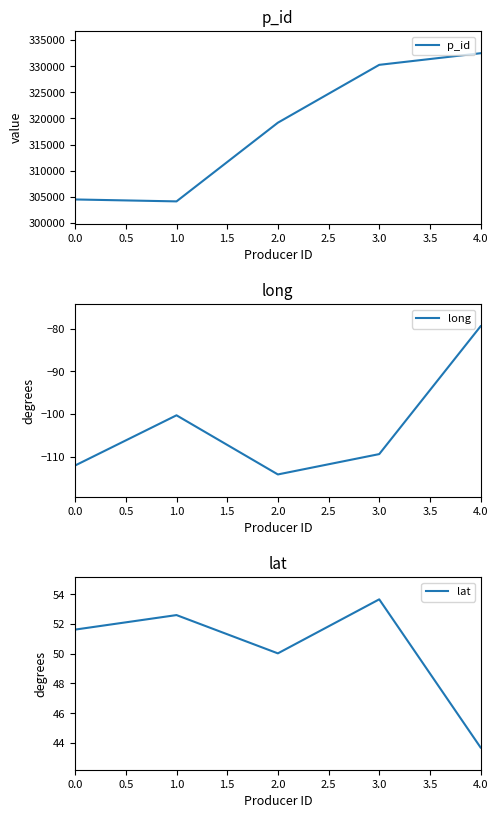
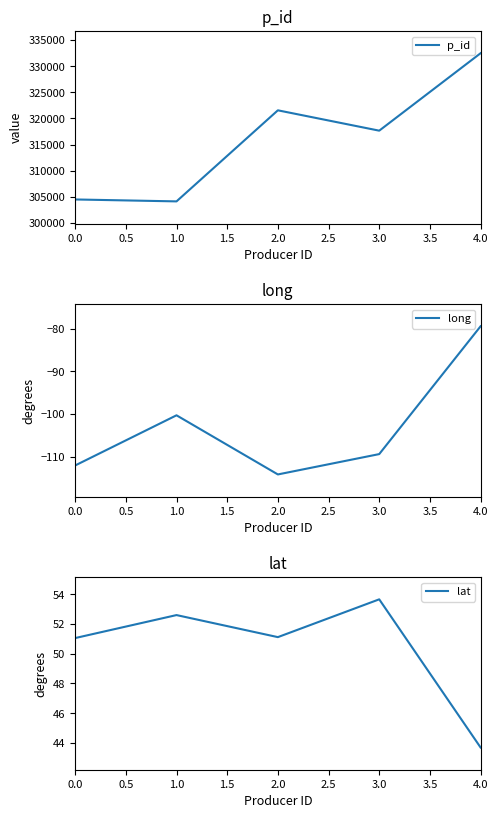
p_id, 2.0: 319000 -> 322000
p_id, 3.0: 330000 -> 318000
lat, 0.0: 51.6 -> 51.1
lat, 2.0: 50.0 -> 51.1
